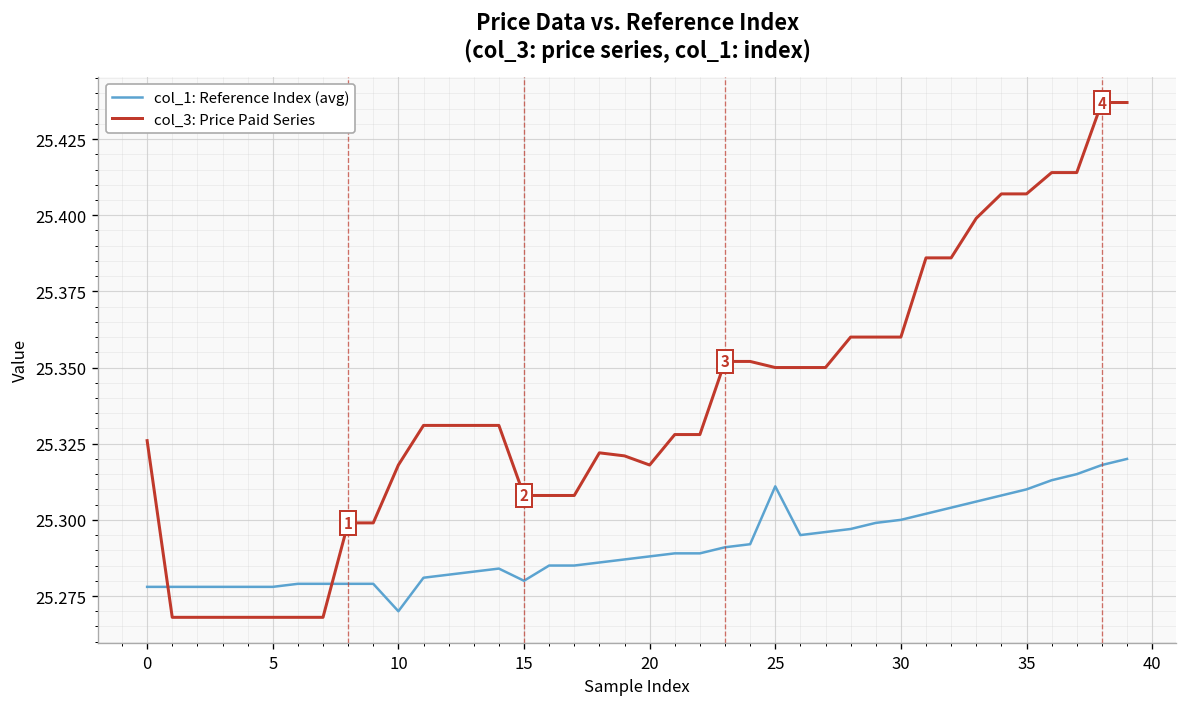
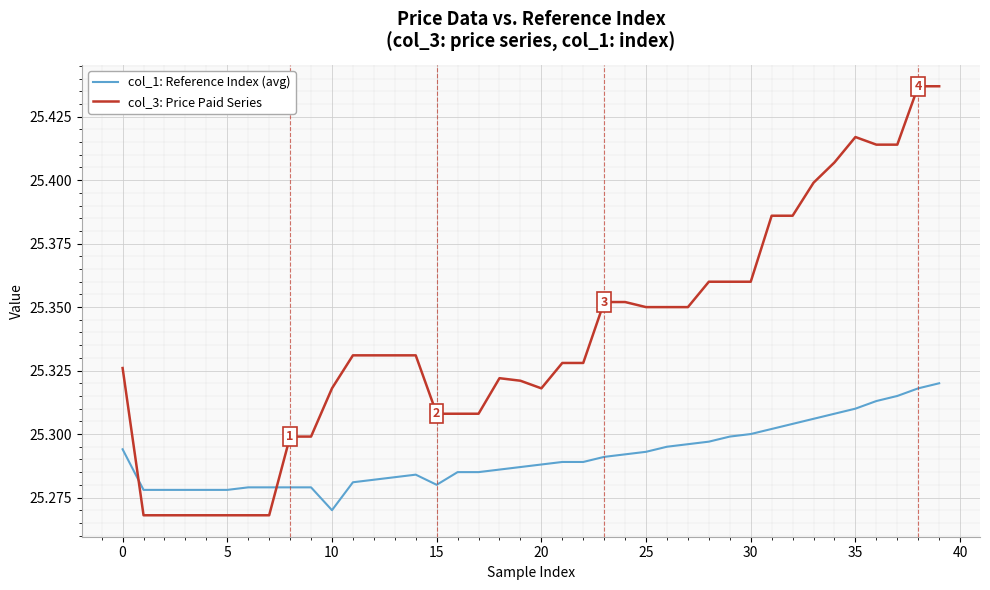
col_1: Reference Index (avg), 0: 25.278 -> 25.294
col_1: Reference Index (avg), 25: 25.311 -> 25.293
col_3: Price Paid Series, 35: 25.407 -> 25.417
